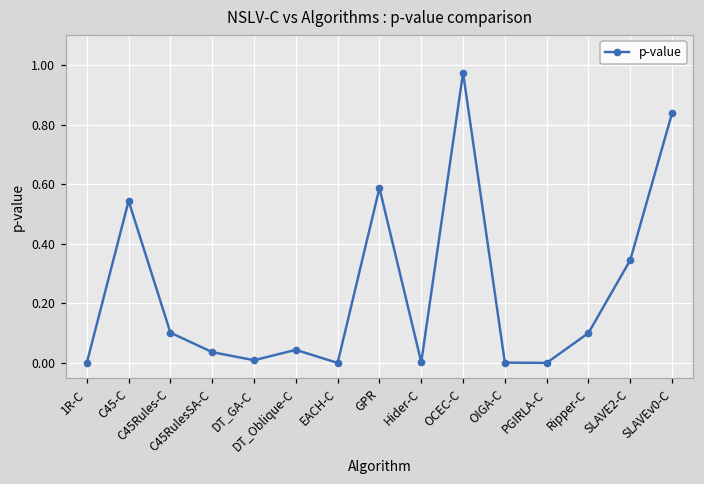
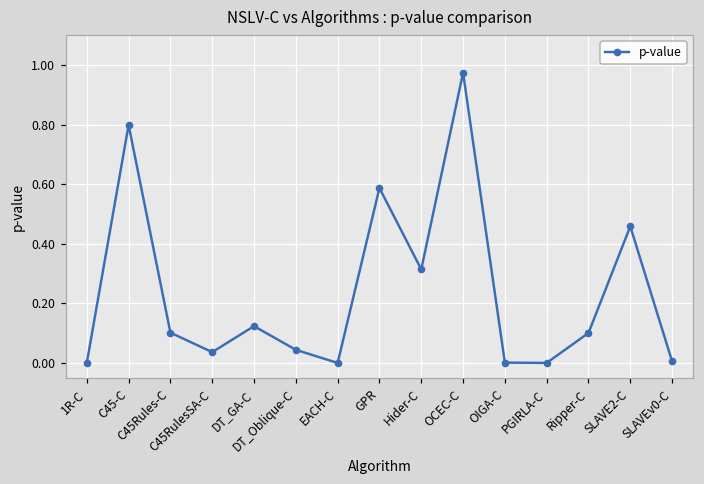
C45-C: 0.54 -> 0.80
DT_GA-C: 0.01 -> 0.12
Hider-C: 0.00 -> 0.31
SLAVE2-C: 0.35 -> 0.46
SLAVEv0-C: 0.84 -> 0.01
